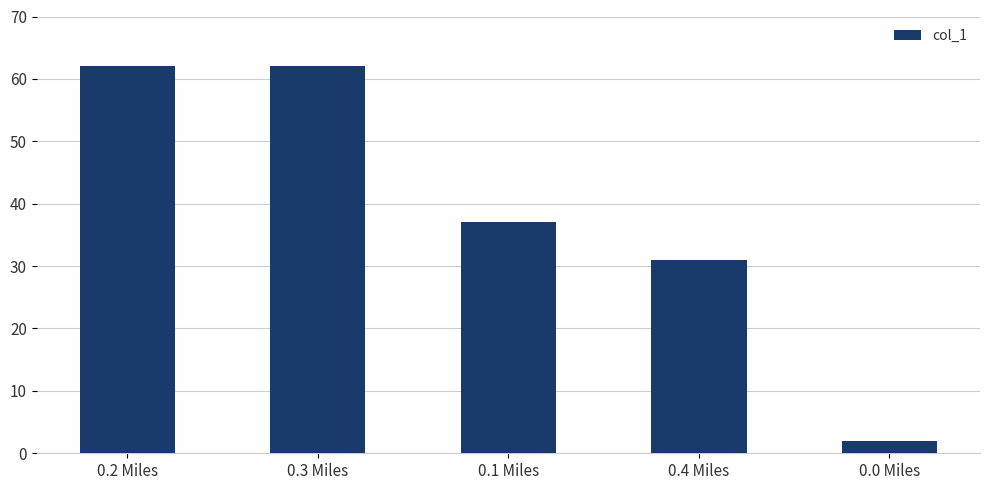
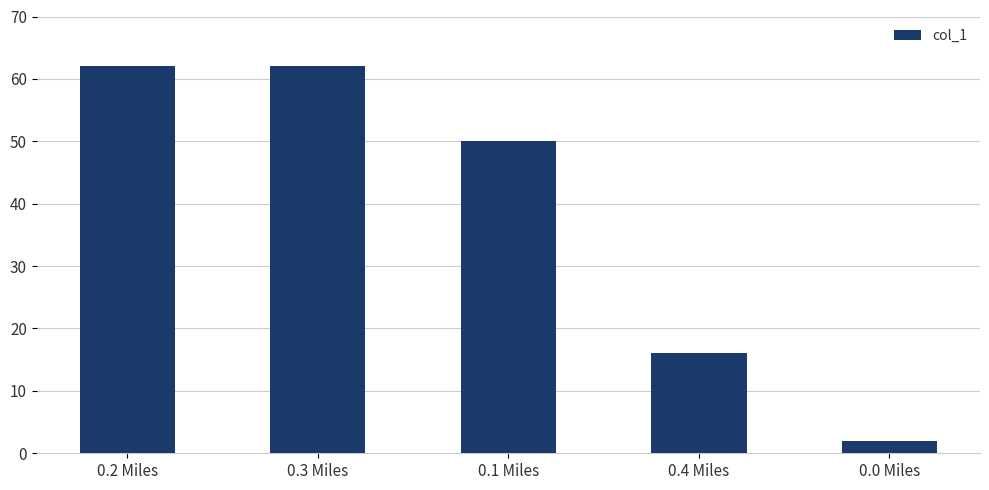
0.1 Miles: 37 -> 50
0.4 Miles: 31 -> 16
